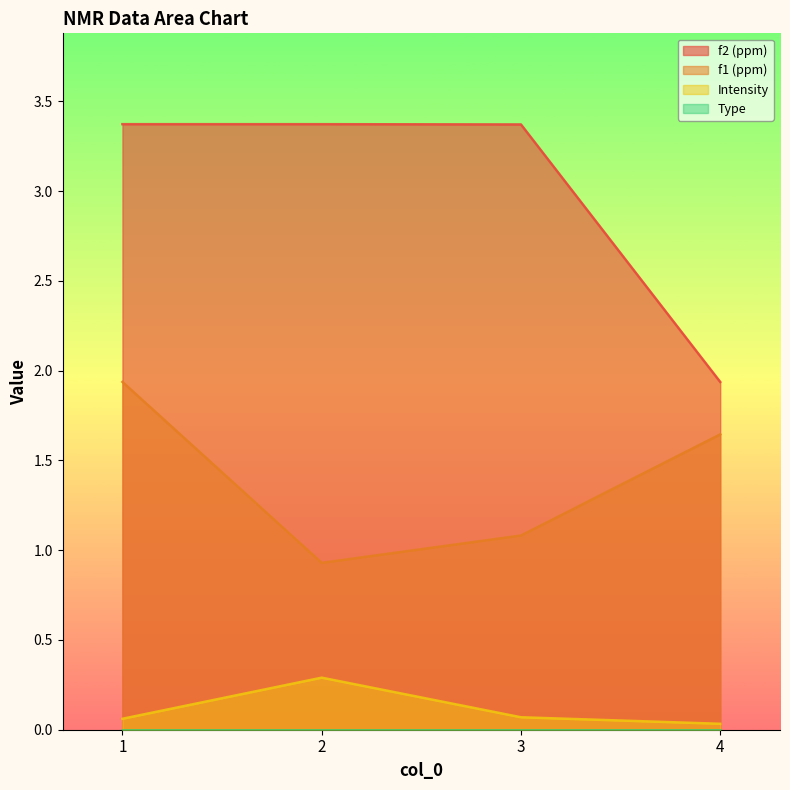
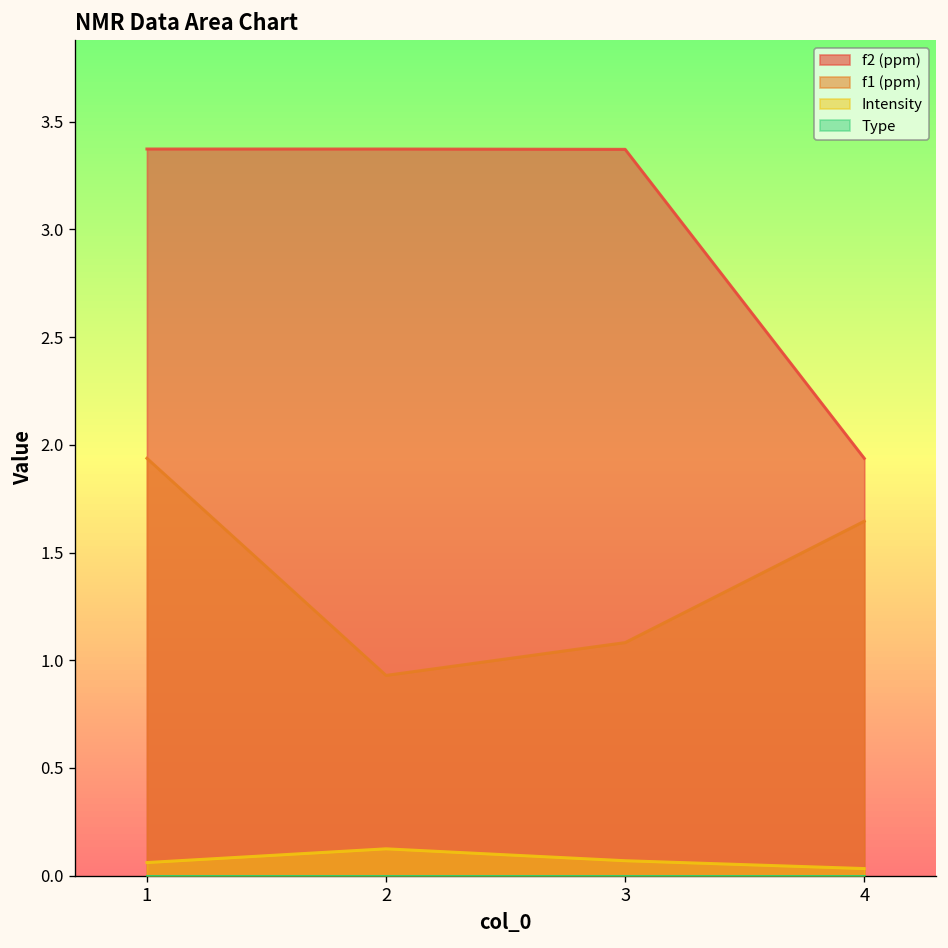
Intensity, 2: 0.29 -> 0.12
